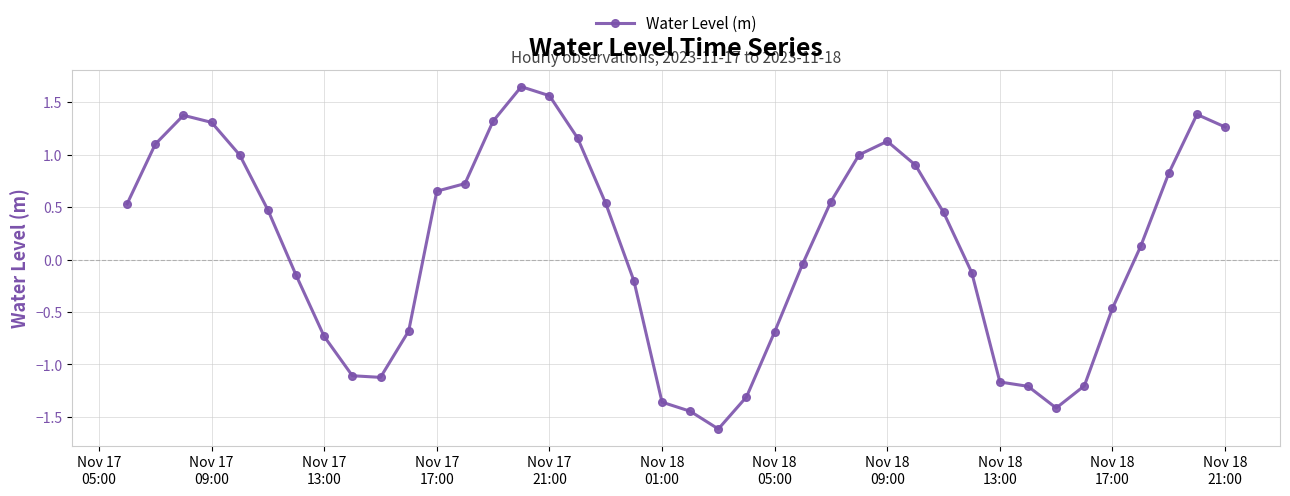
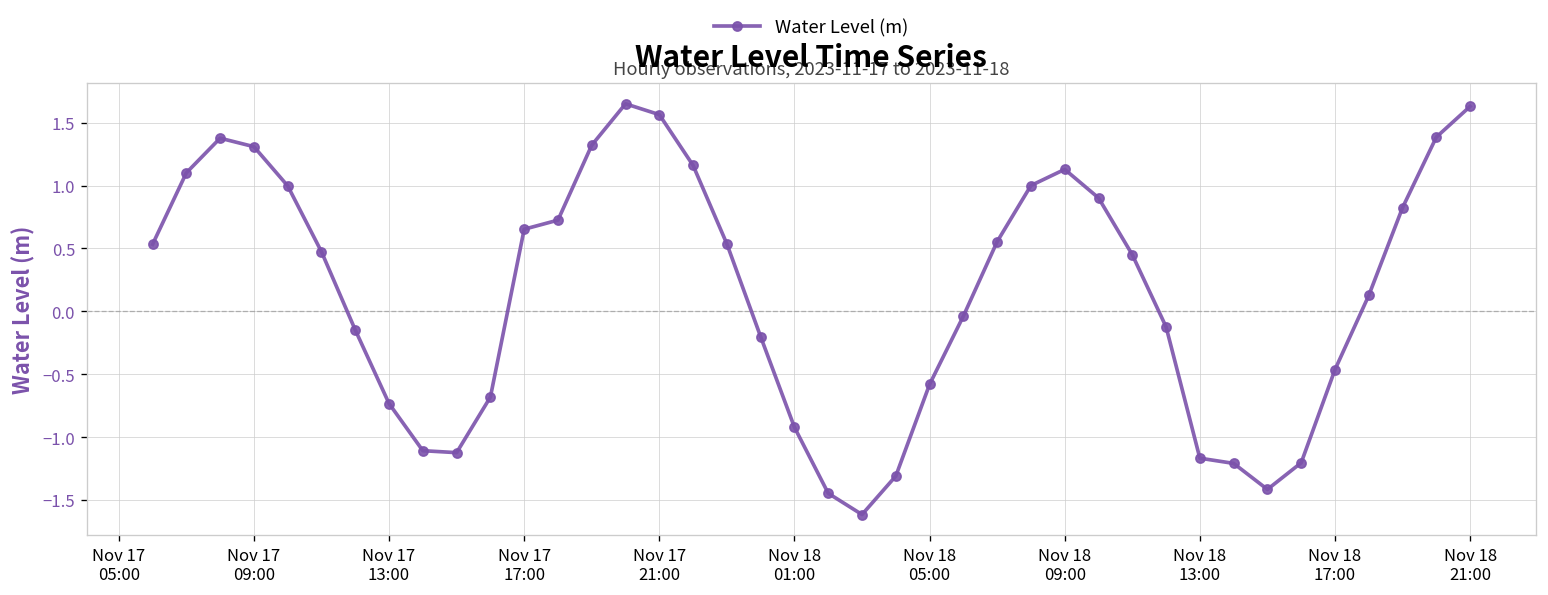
Nov 18 01:00: -1.36 -> -0.92
Nov 18 05:00: -0.69 -> -0.58
Nov 18 21:00: 1.26 -> 1.63
